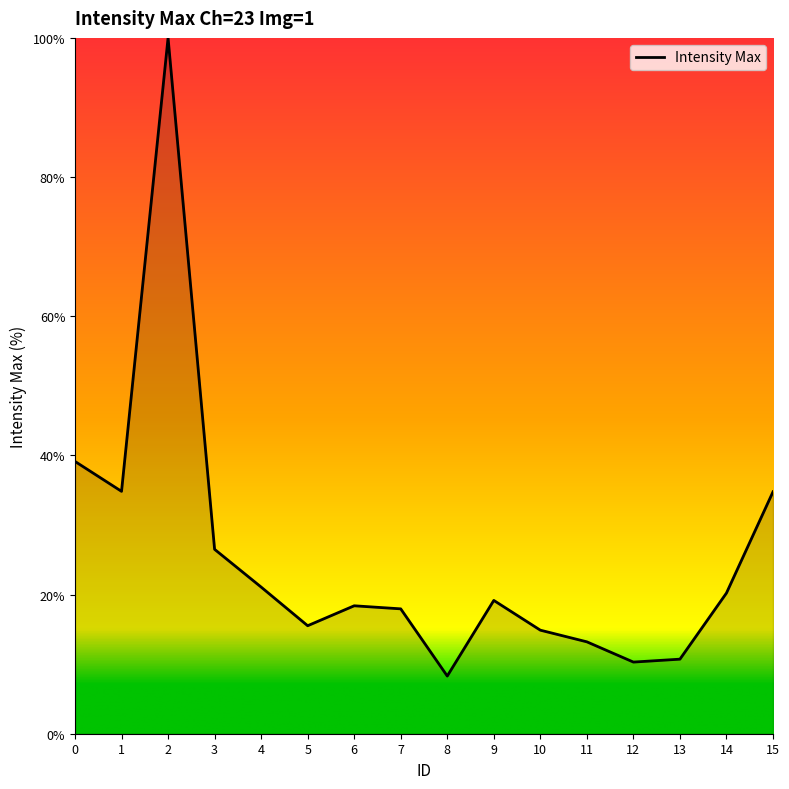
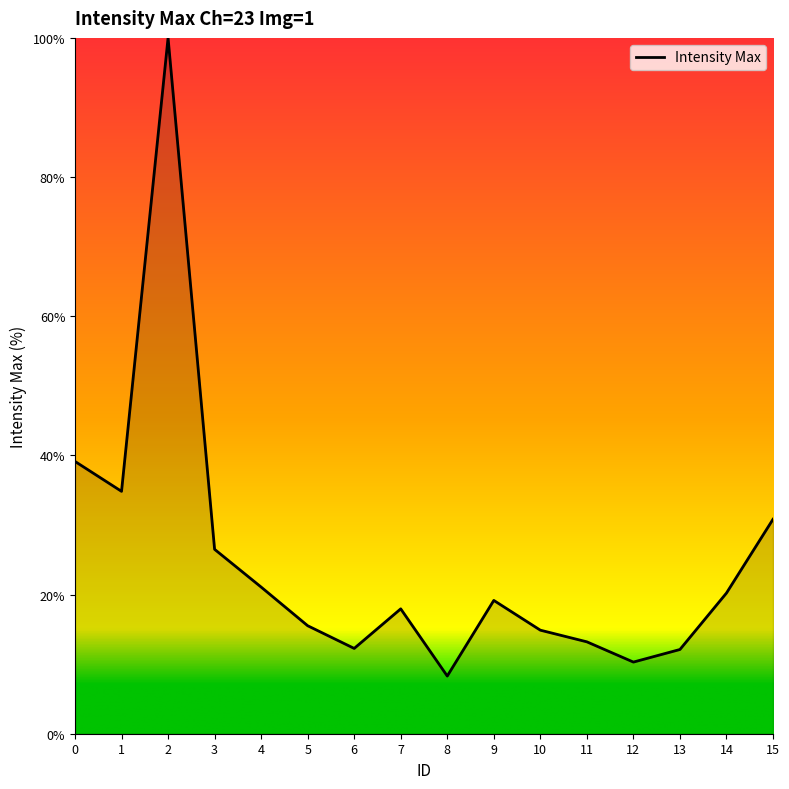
6: 18% -> 12%
13: 11% -> 12%
15: 35% -> 31%
